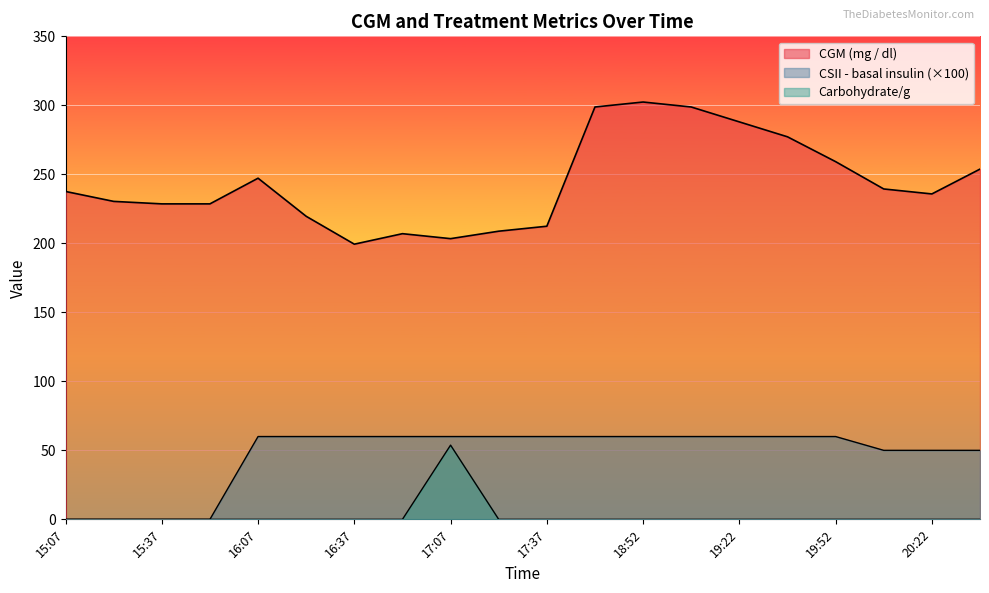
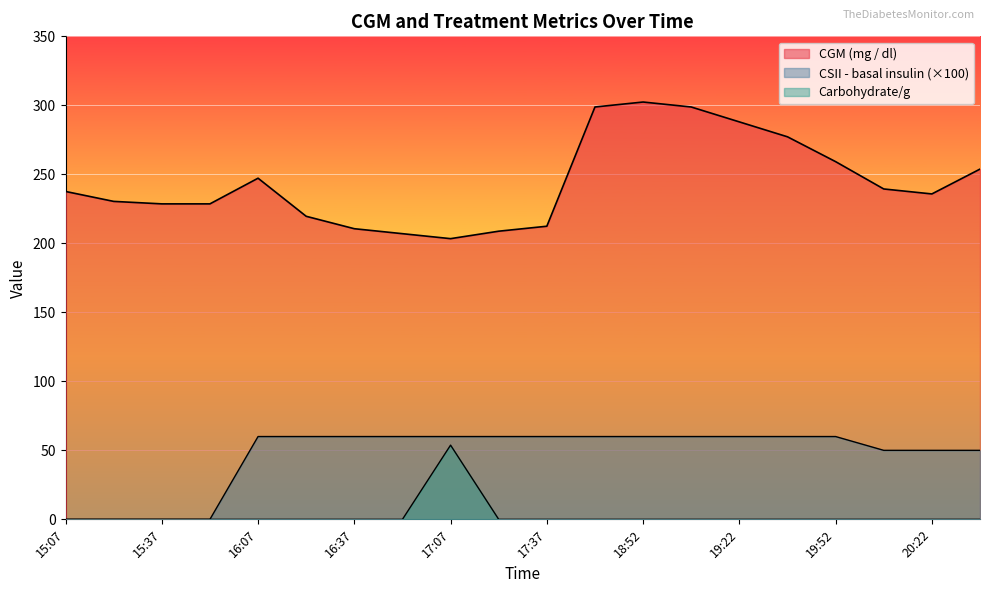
CGM (mg / dl), 16:37: 199 -> 211
